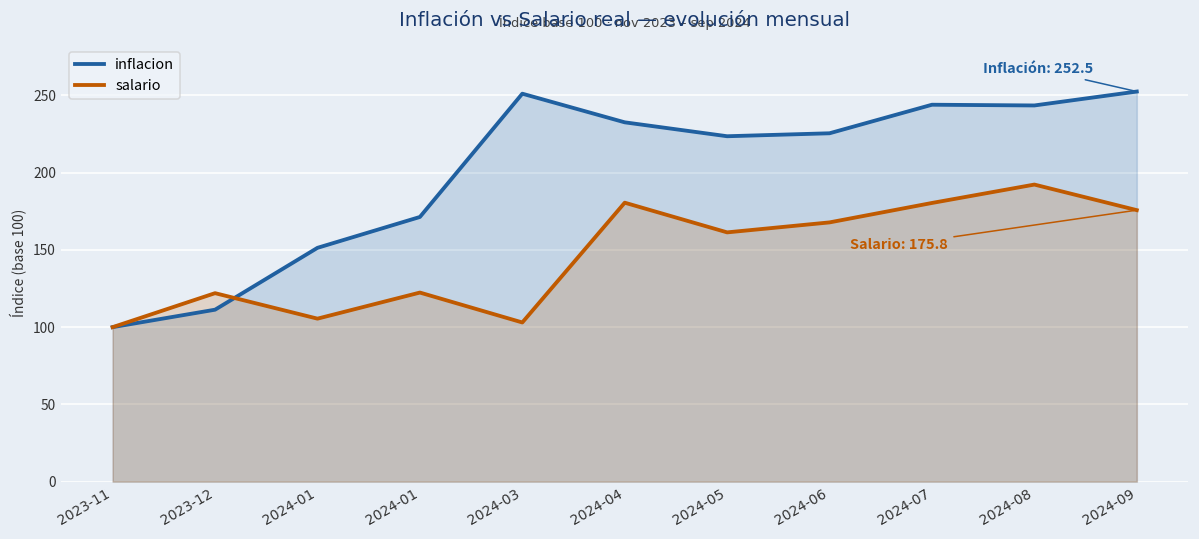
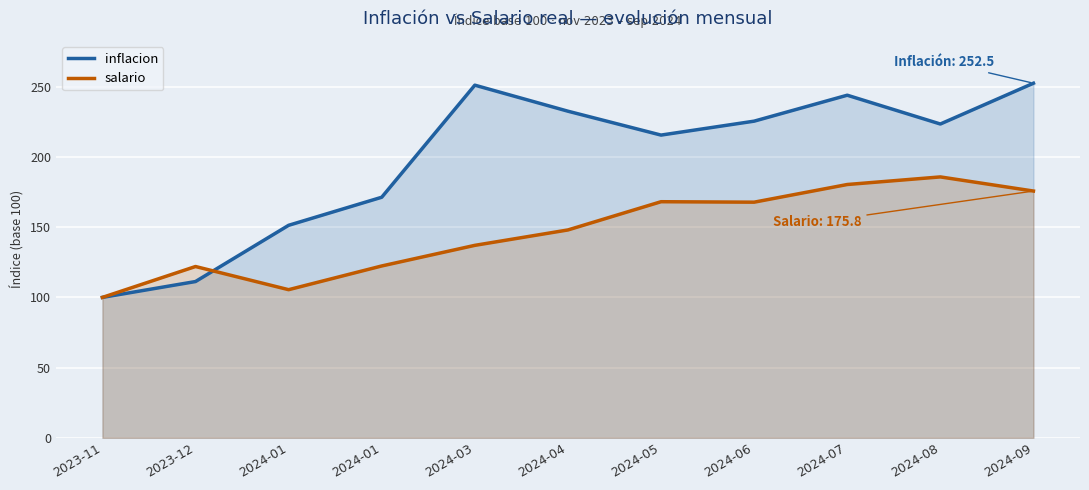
salario, 2024-03: 103 -> 137
salario, 2024-04: 181 -> 148
inflacion, 2024-05: 224 -> 216
salario, 2024-05: 161 -> 168
inflacion, 2024-08: 244 -> 223
salario, 2024-08: 192 -> 186
